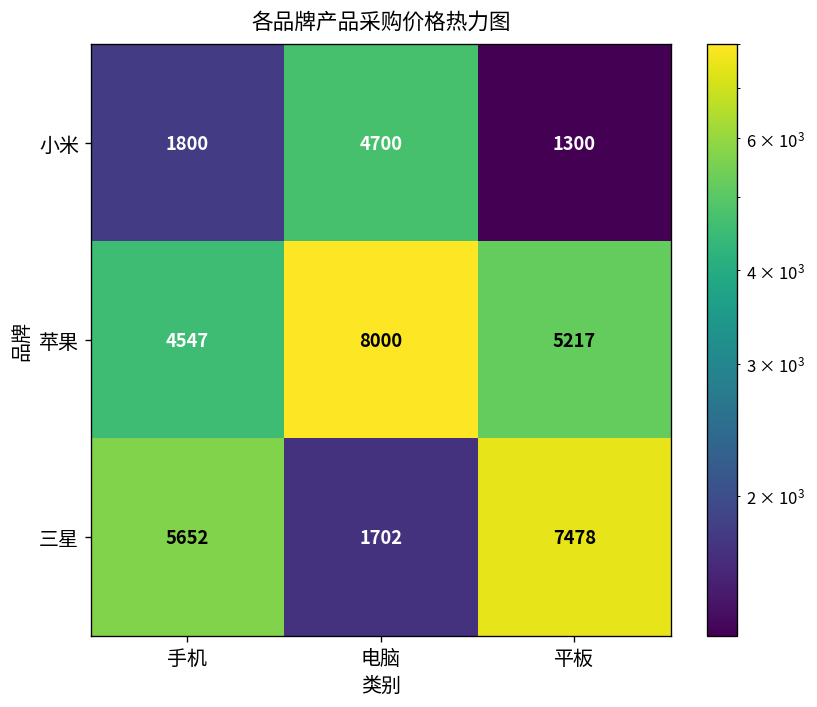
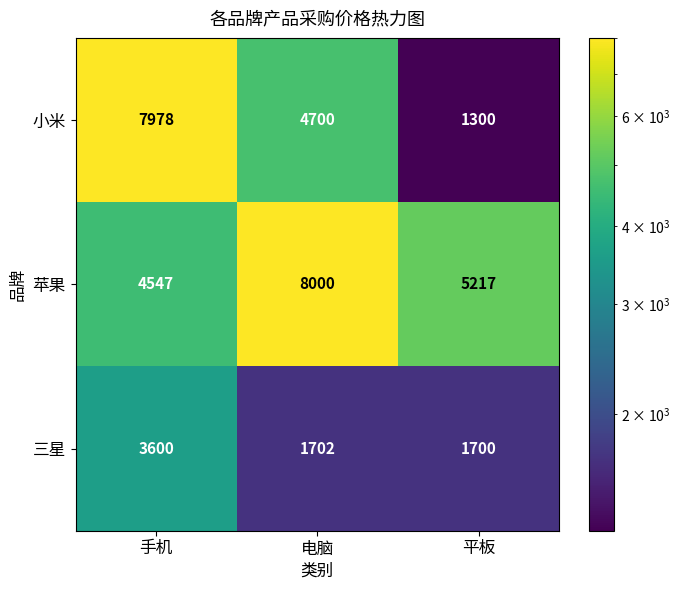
小米, 手机: 1800 -> 7978
三星, 手机: 5652 -> 3600
三星, 平板: 7478 -> 1700
